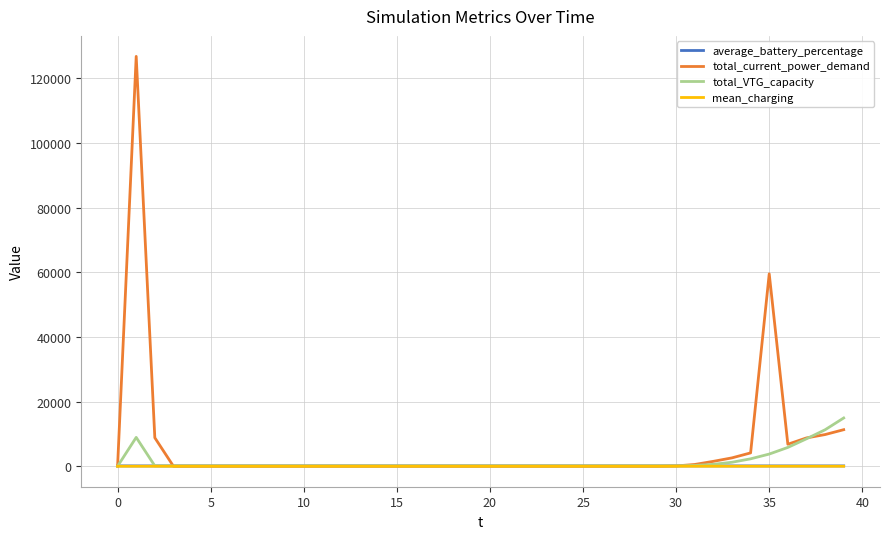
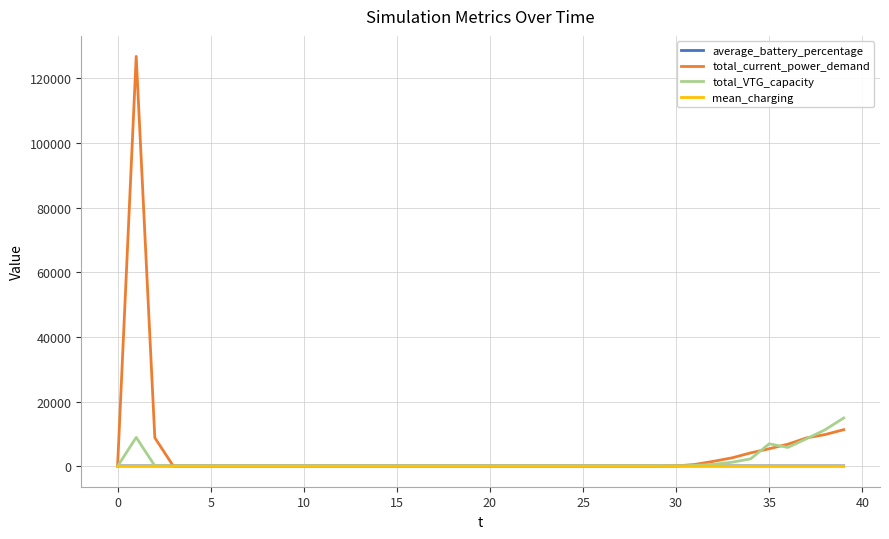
total_current_power_demand, 35: 59000 -> 5000
total_VTG_capacity, 35: 4000 -> 7000
